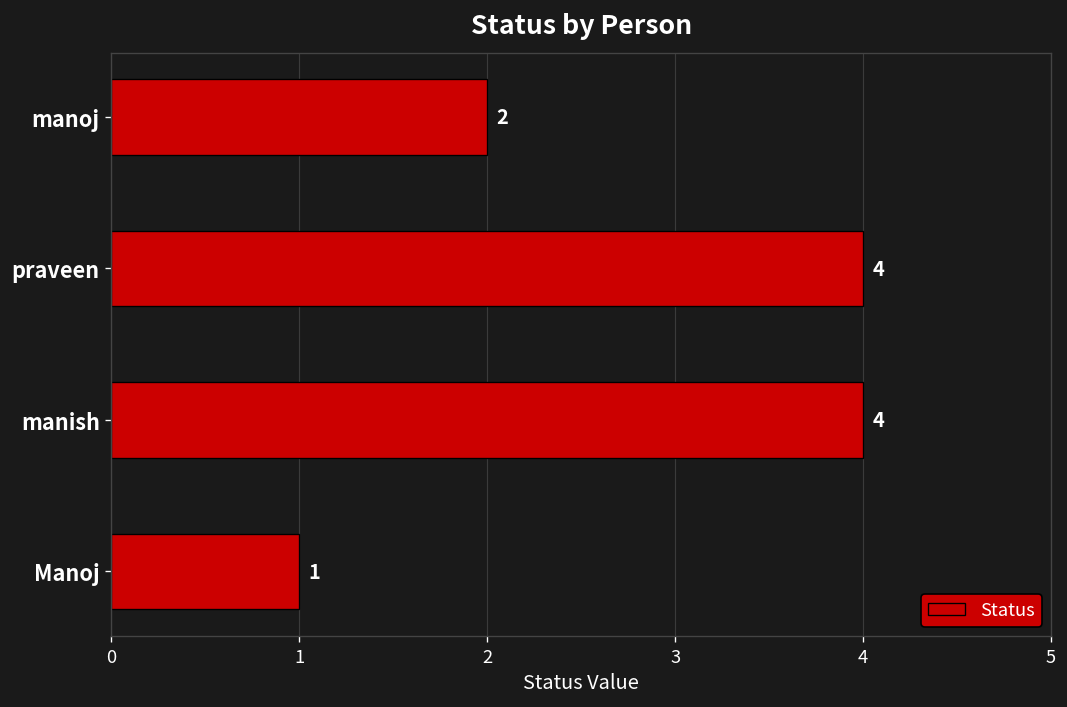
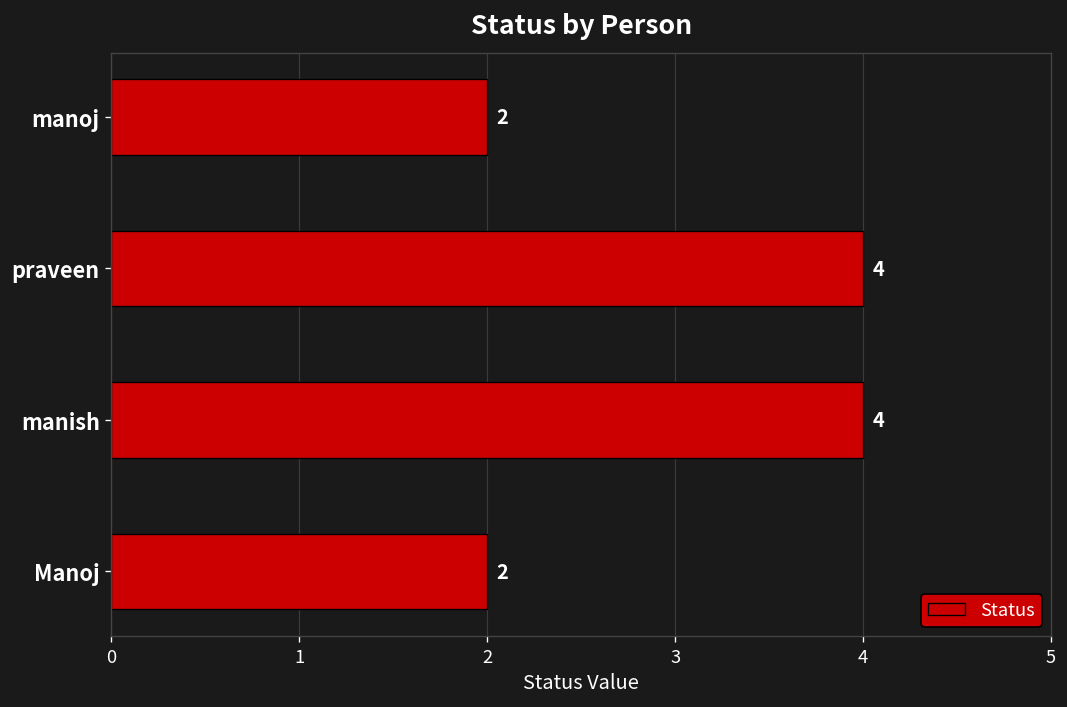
Manoj: 1 -> 2
